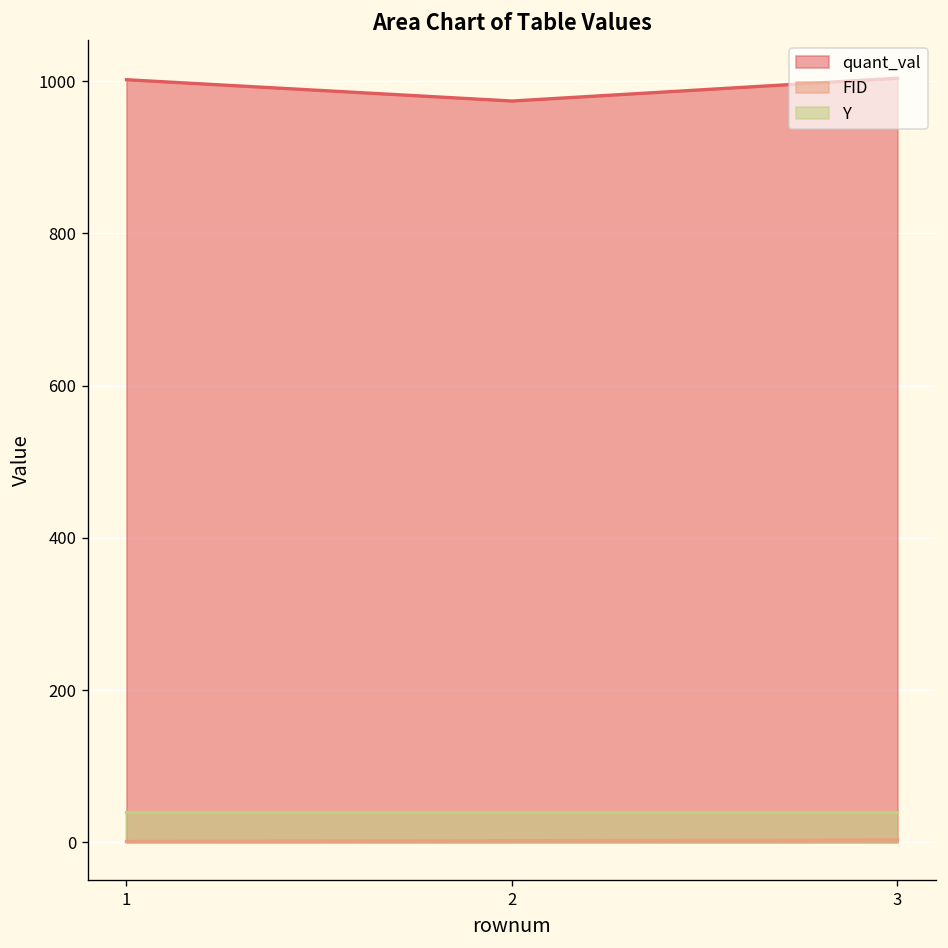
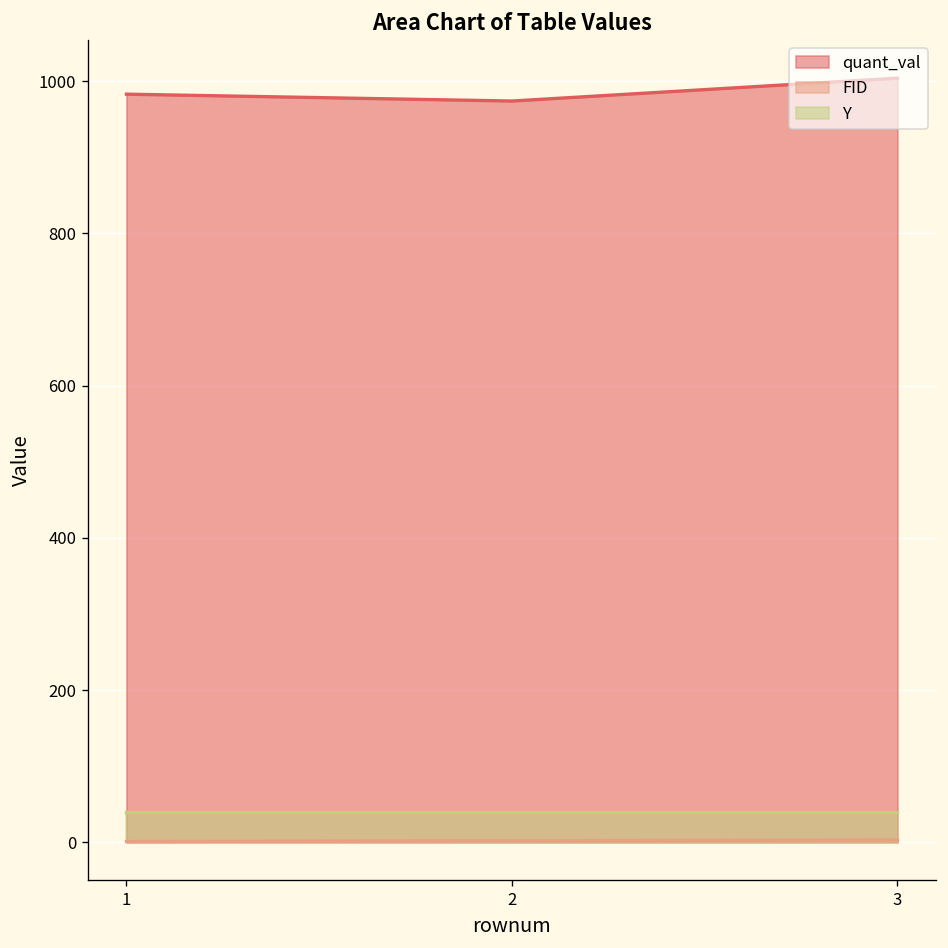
quant_val, 1: 1000 -> 980
